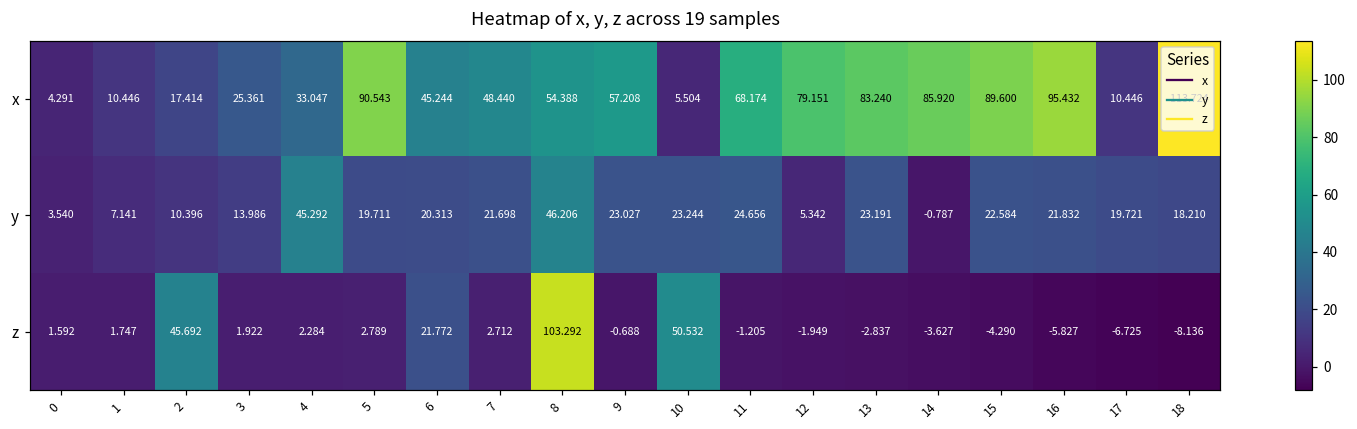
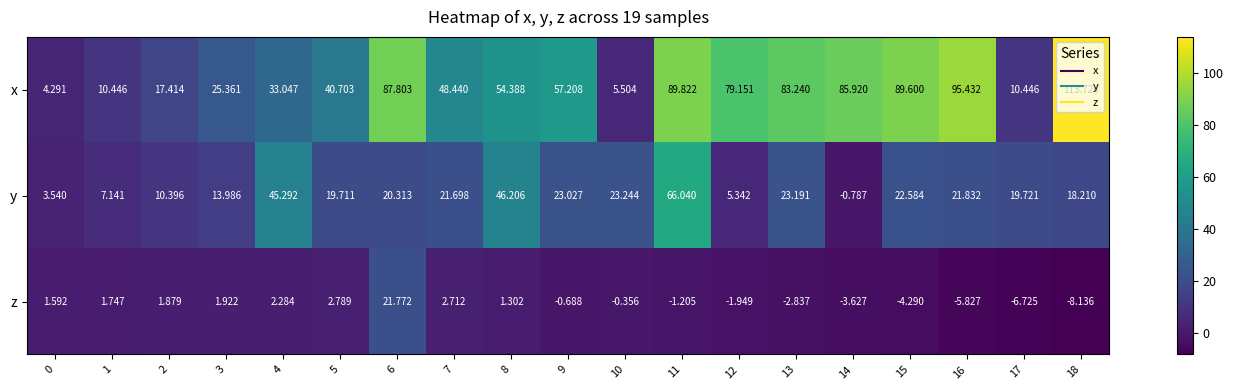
x, 5: 90.543 -> 40.703
x, 6: 45.244 -> 87.803
x, 11: 68.174 -> 89.822
y, 11: 24.656 -> 66.040
z, 2: 45.692 -> 1.879
z, 8: 103.292 -> 1.302
z, 10: 50.532 -> -0.356
